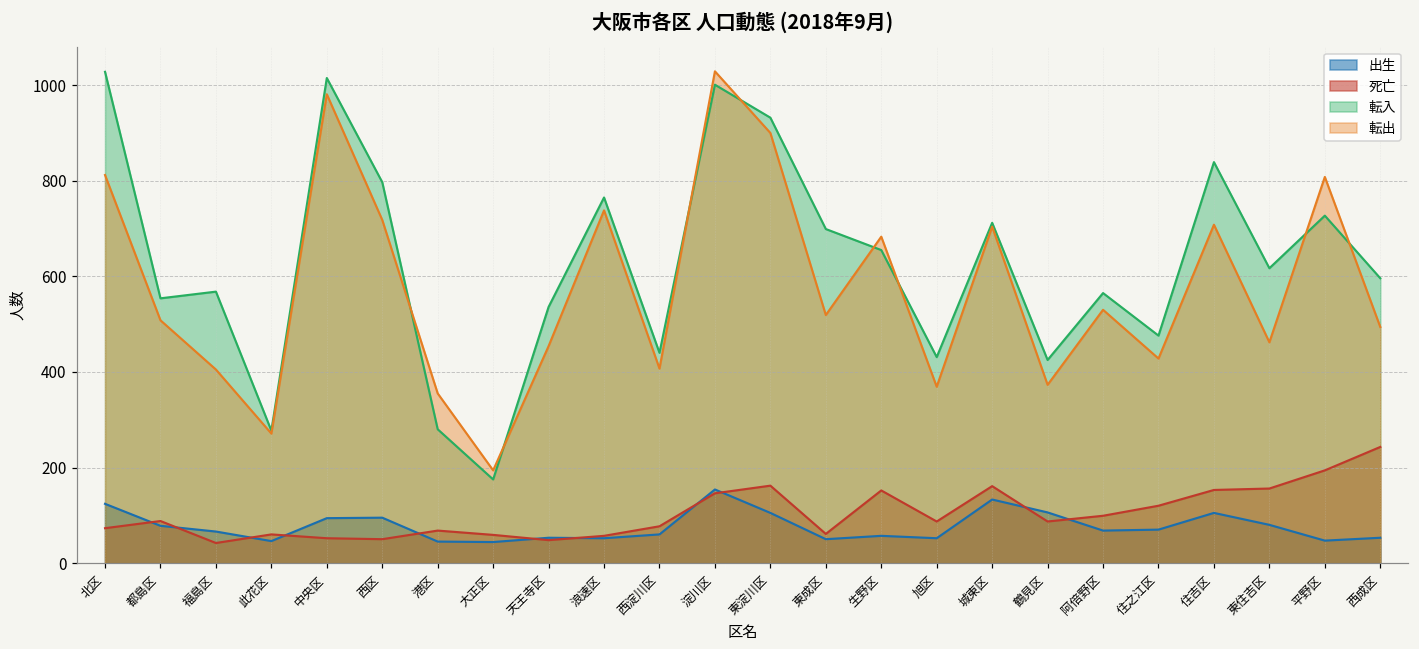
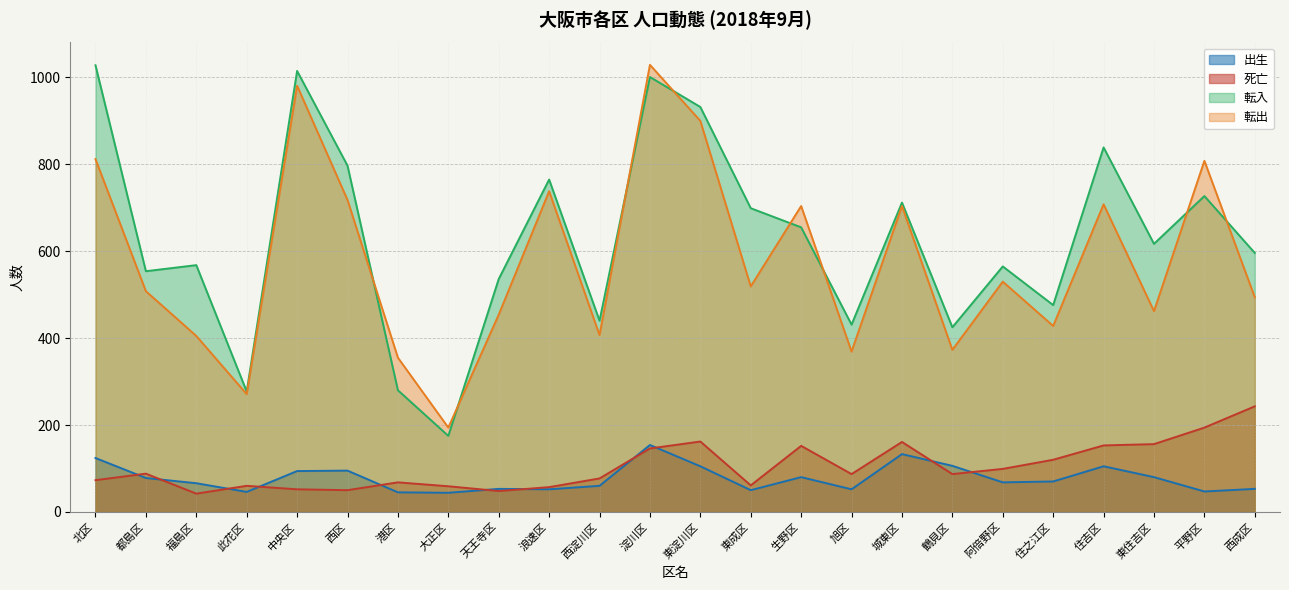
出生, 生野区: 60 -> 80
転出, 生野区: 680 -> 700
